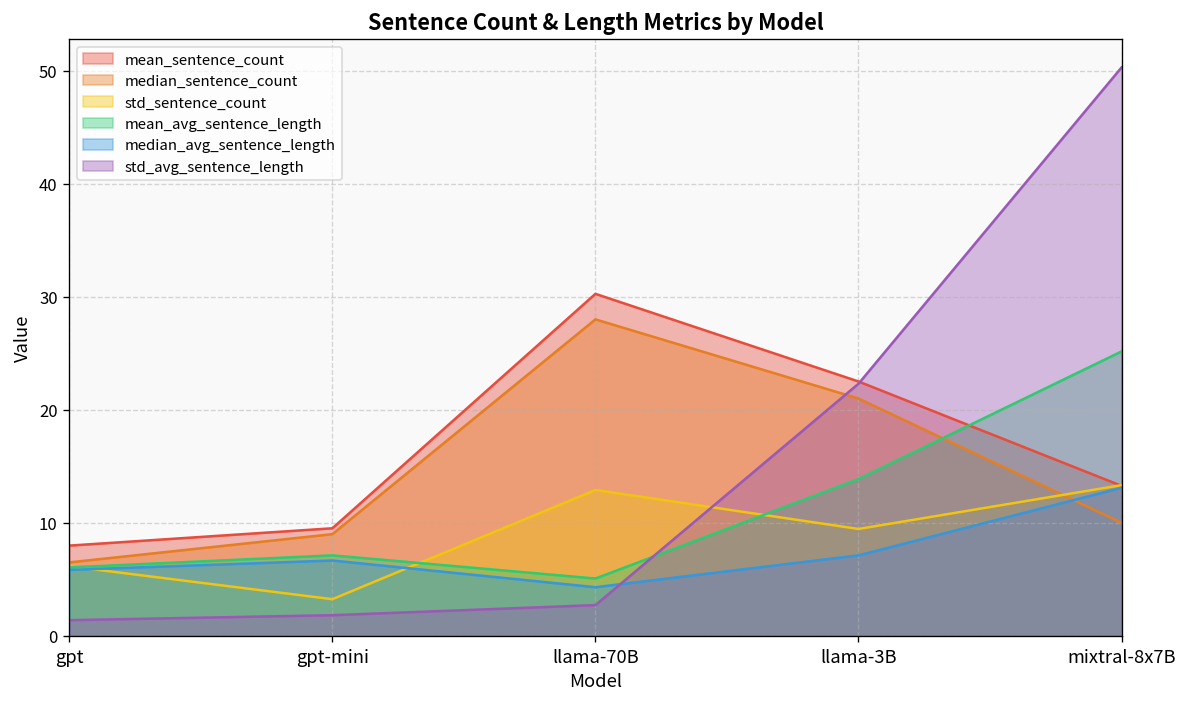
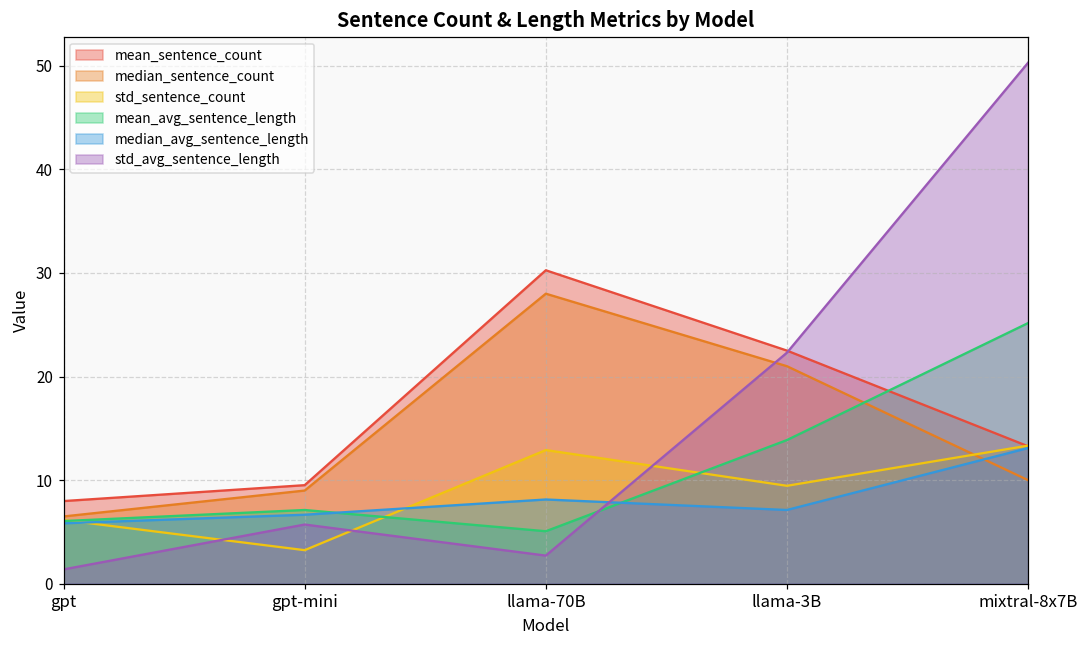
std_avg_sentence_length, gpt-mini: 2 -> 6
median_avg_sentence_length, llama-70B: 4 -> 8
